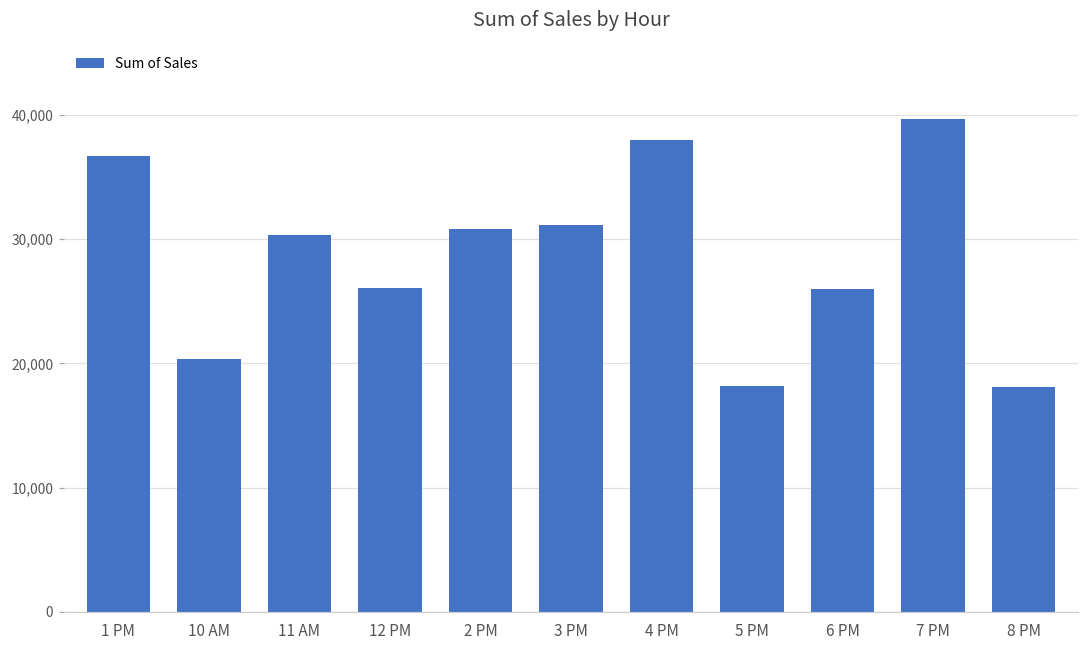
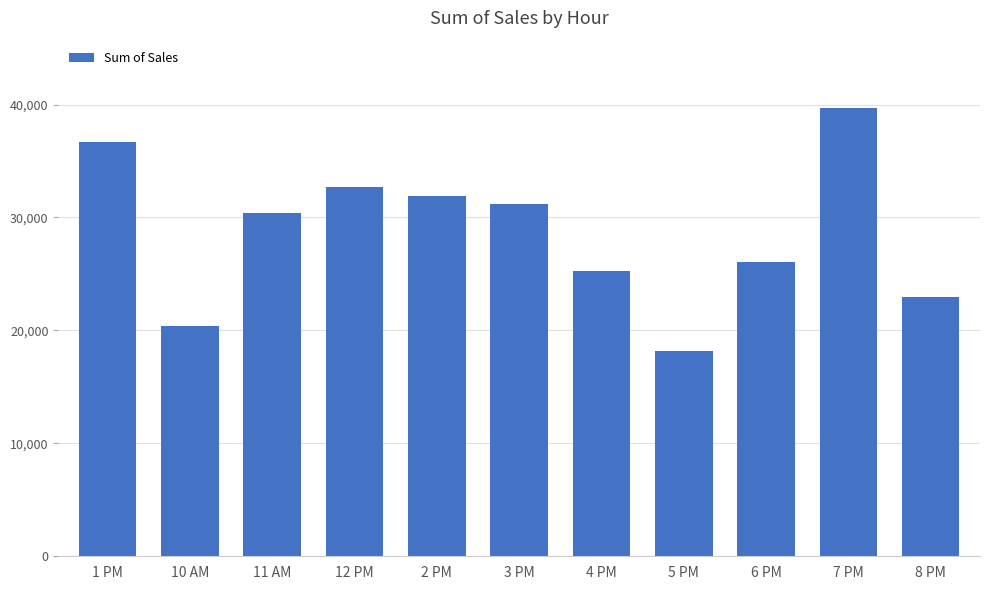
12 PM: 26,100 -> 32,700
2 PM: 30,800 -> 31,900
4 PM: 38,000 -> 25,200
8 PM: 18,100 -> 23,000
